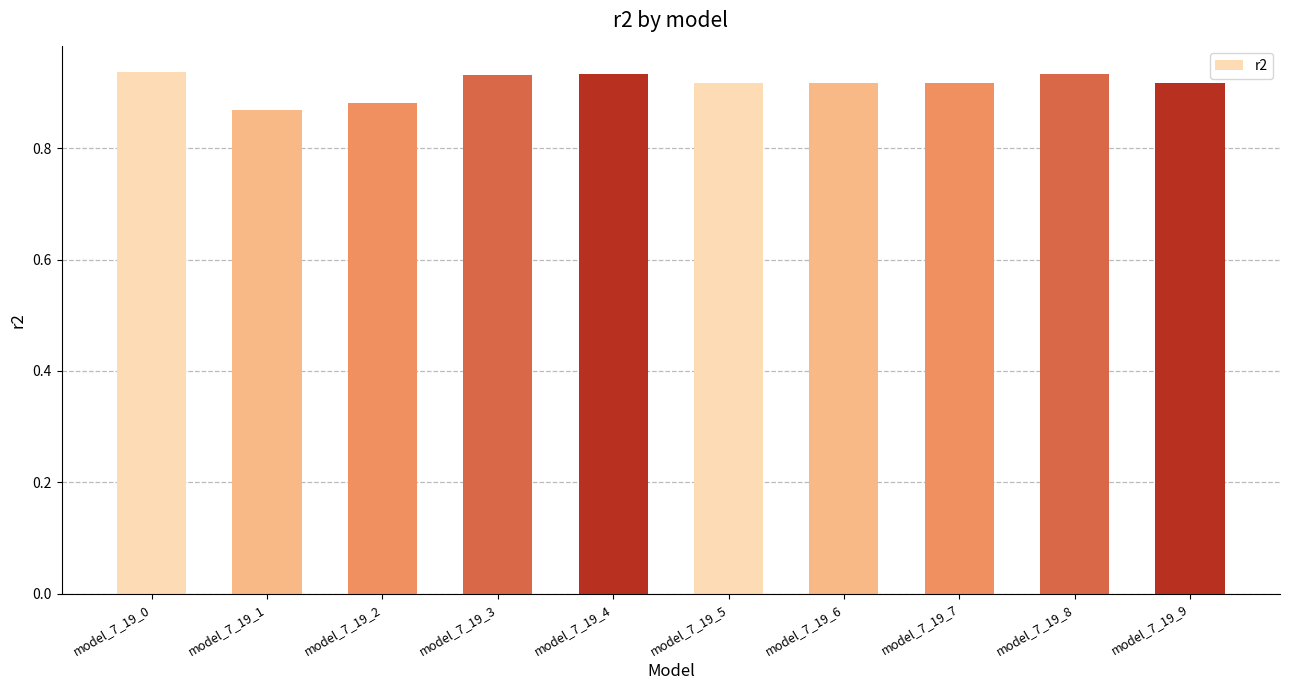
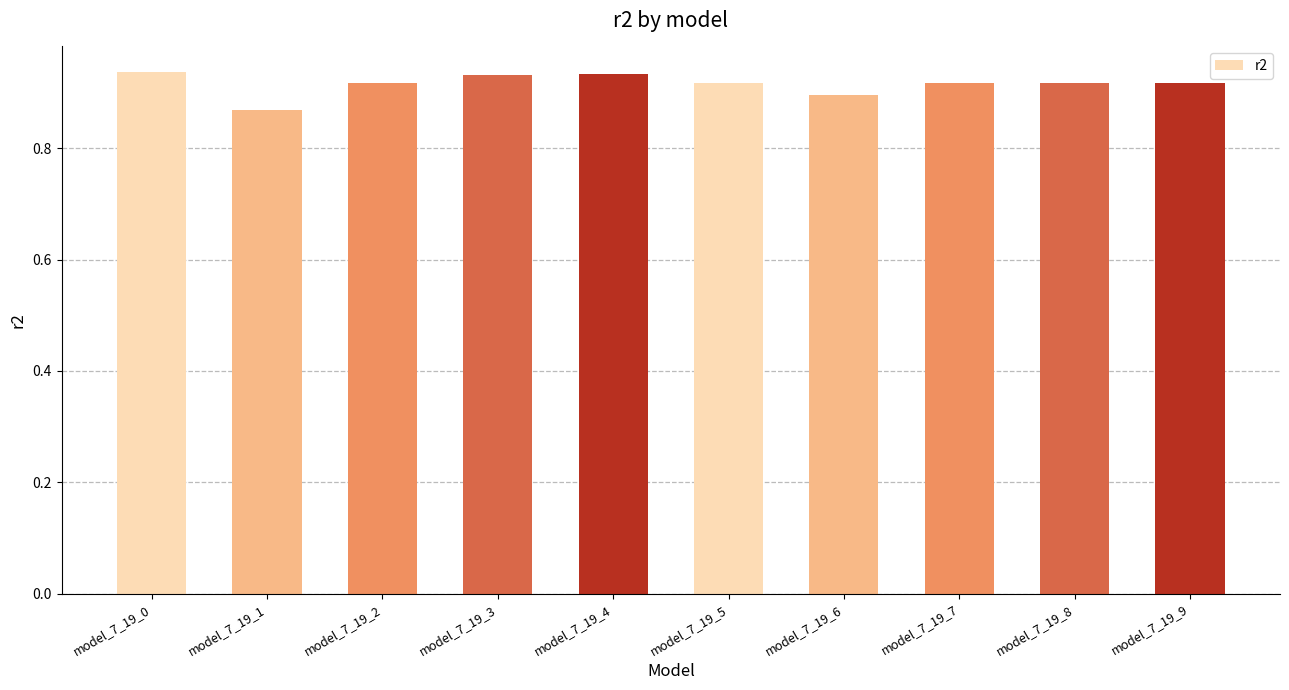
model_7_19_2: 0.88 -> 0.92
model_7_19_6: 0.92 -> 0.90
model_7_19_8: 0.93 -> 0.92
